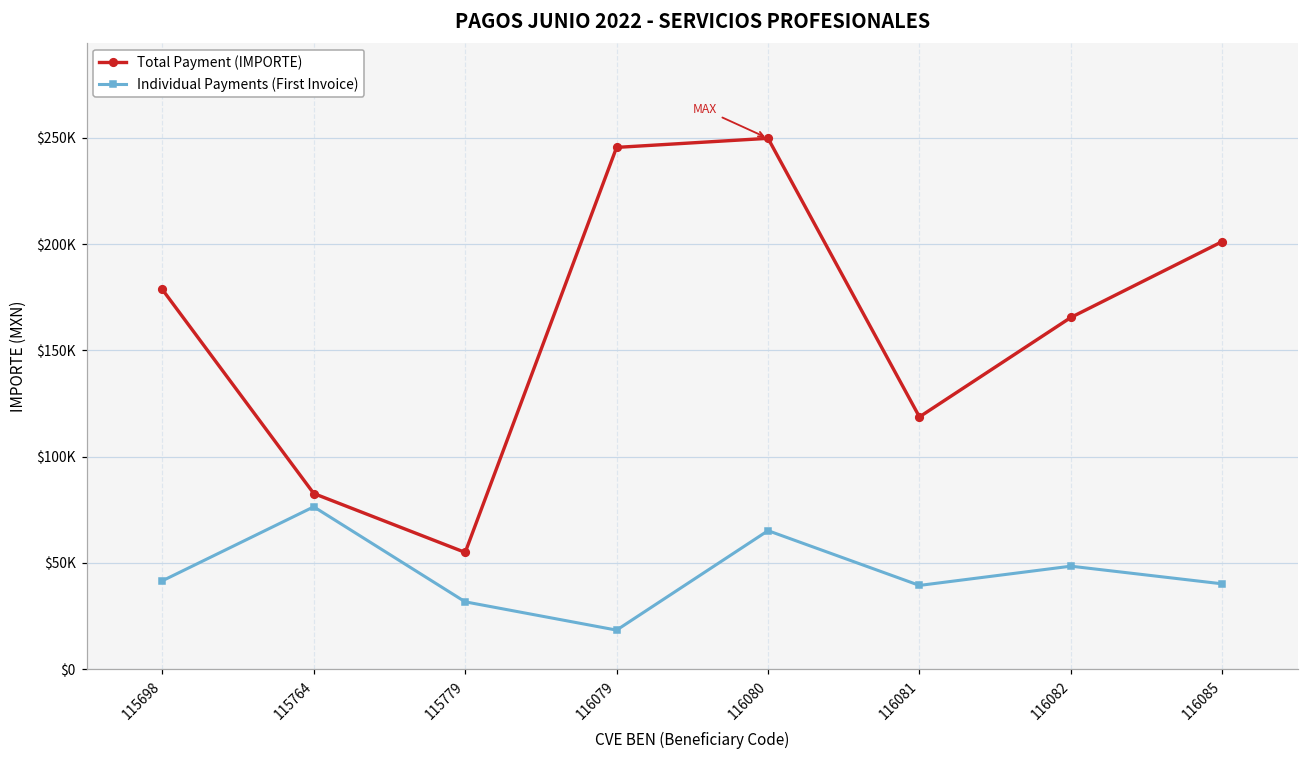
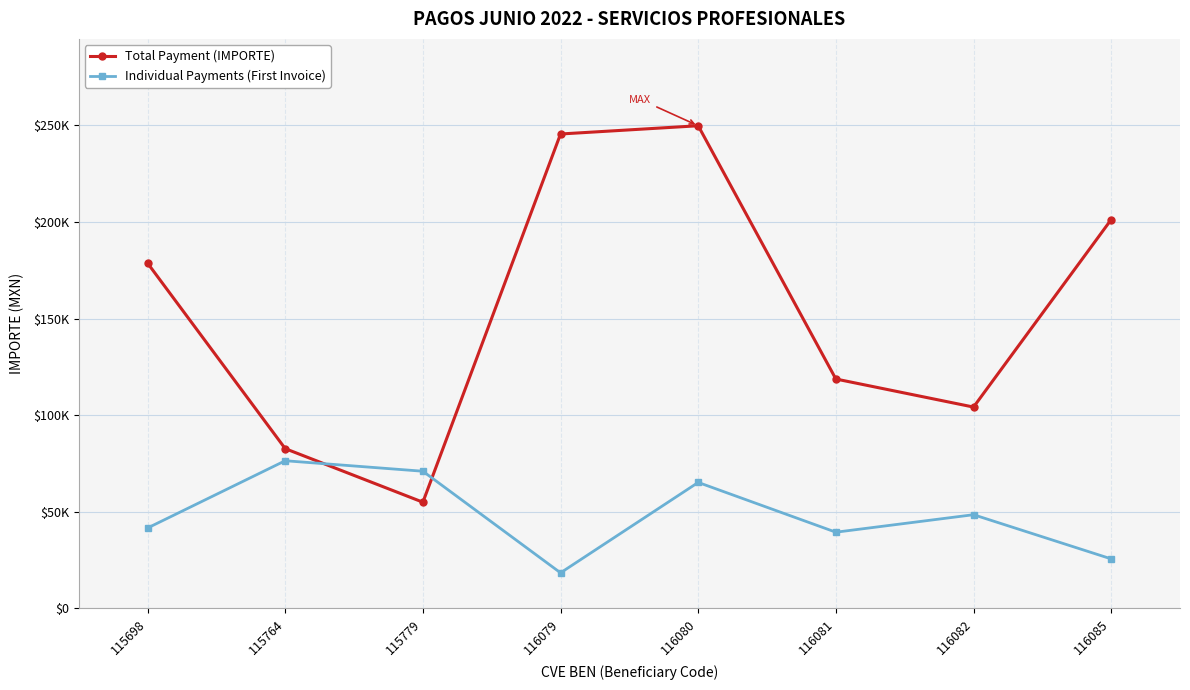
Individual Payments (First Invoice), 115779: $32000 -> $71000
Total Payment (IMPORTE), 116082: $166000 -> $104000
Individual Payments (First Invoice), 116085: $40000 -> $26000
